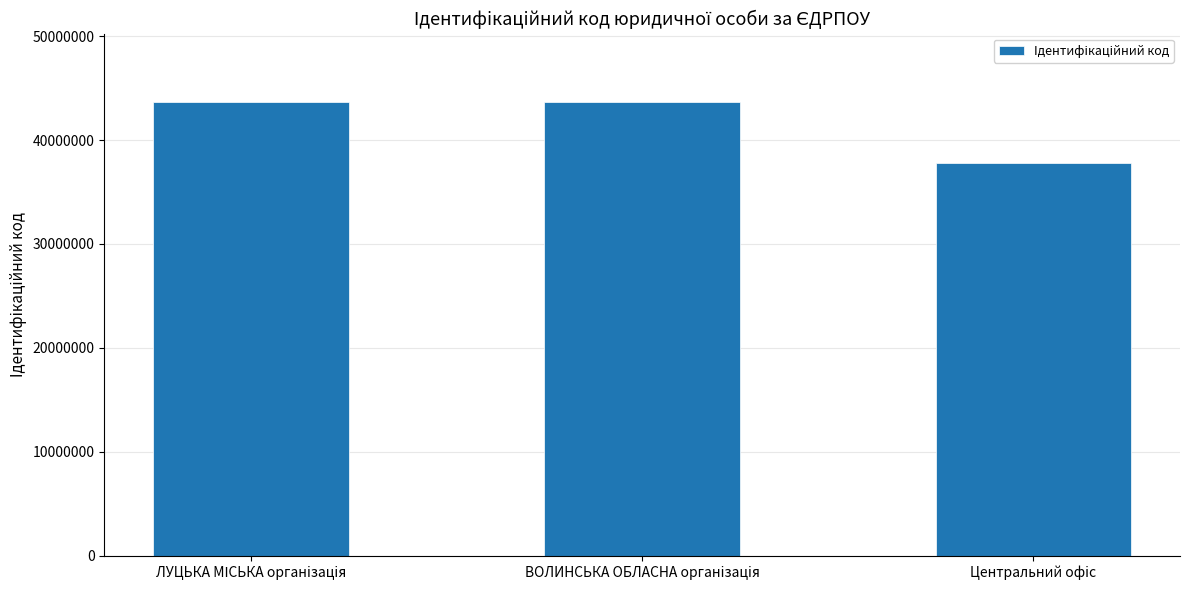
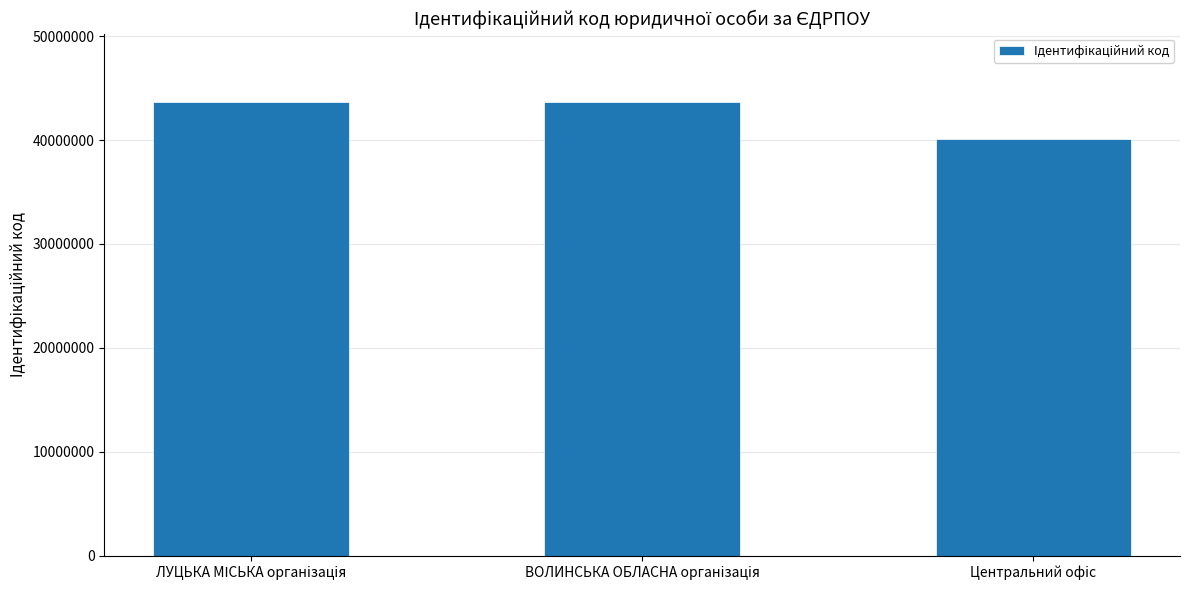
Центральний офіс: 37800000 -> 40100000
